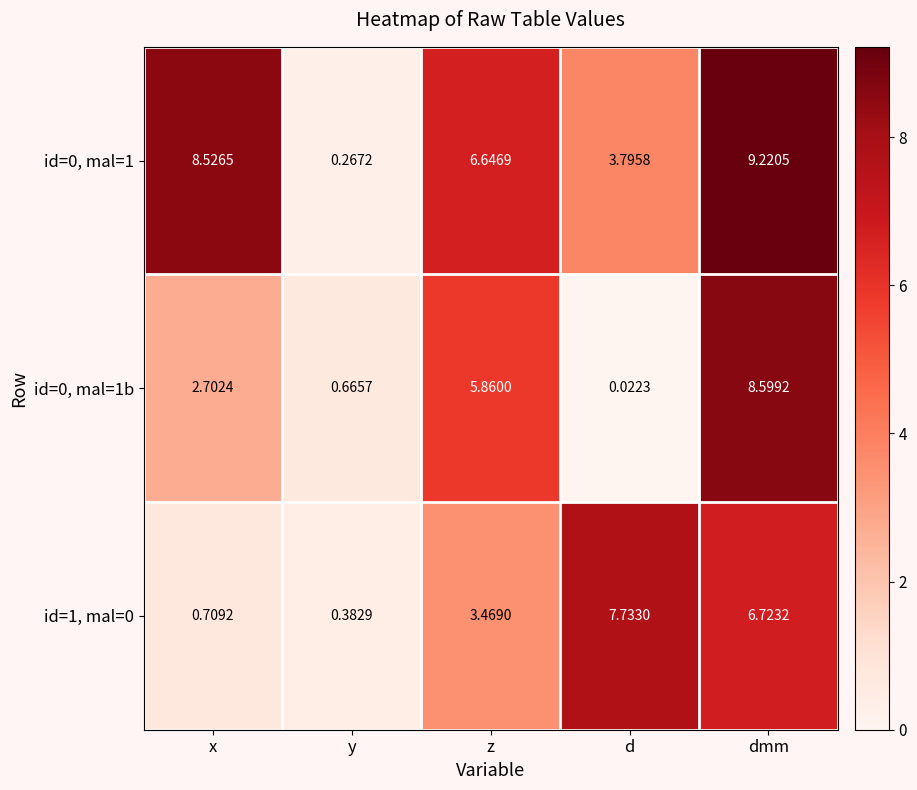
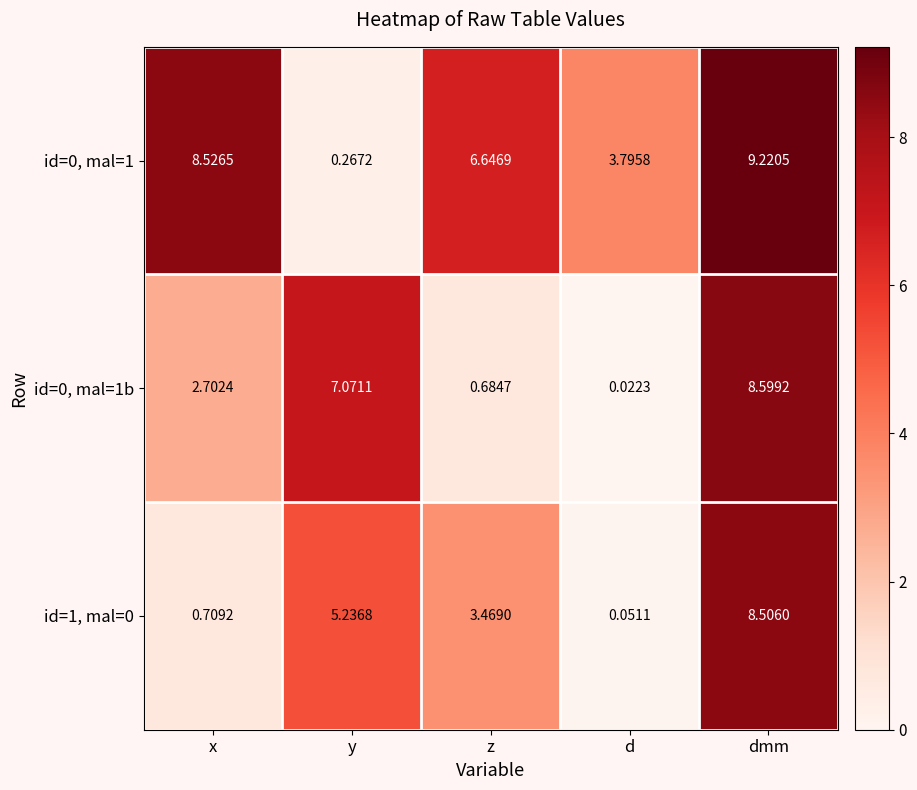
id=0, mal=1b, y: 0.6657 -> 7.0711
id=0, mal=1b, z: 5.8600 -> 0.6847
id=1, mal=0, y: 0.3829 -> 5.2368
id=1, mal=0, d: 7.7330 -> 0.0511
id=1, mal=0, dmm: 6.7232 -> 8.5060
